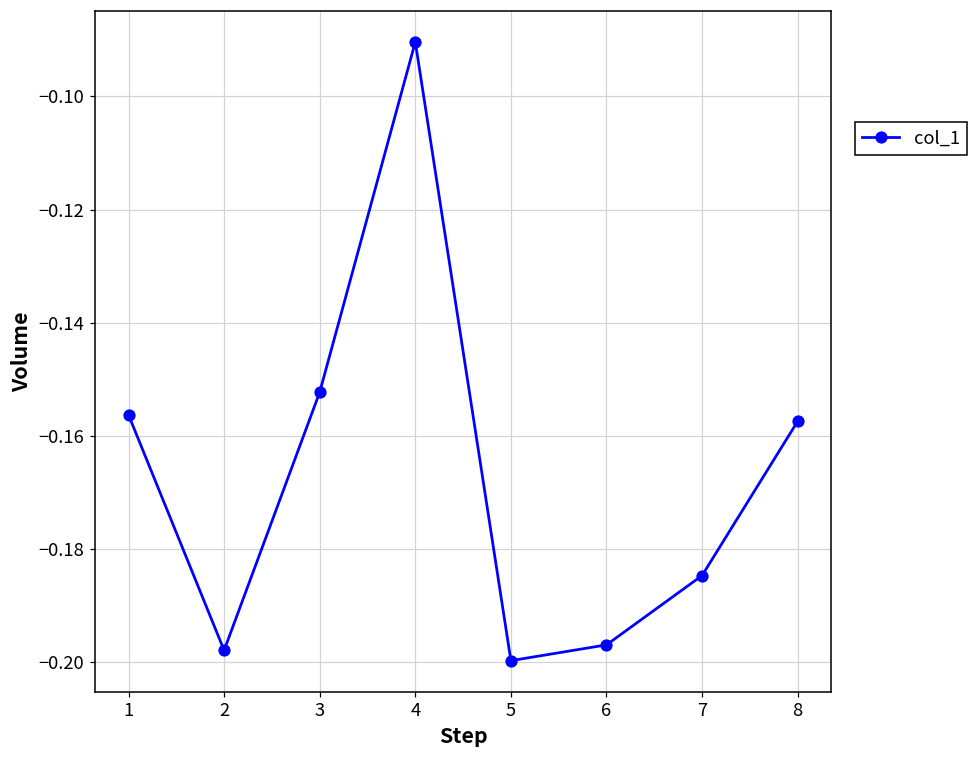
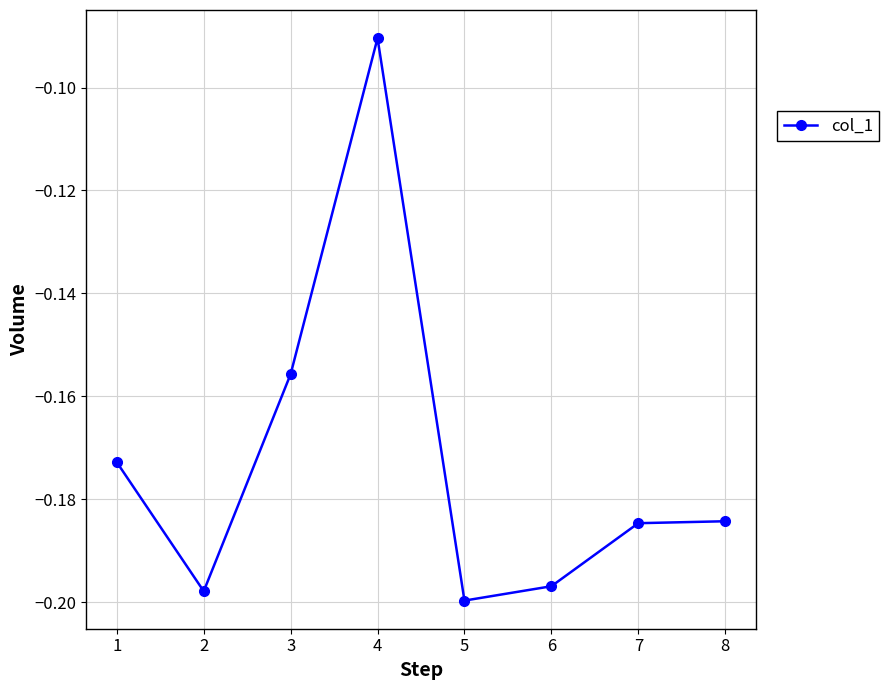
1: -0.156 -> -0.173
3: -0.152 -> -0.156
8: -0.157 -> -0.184
